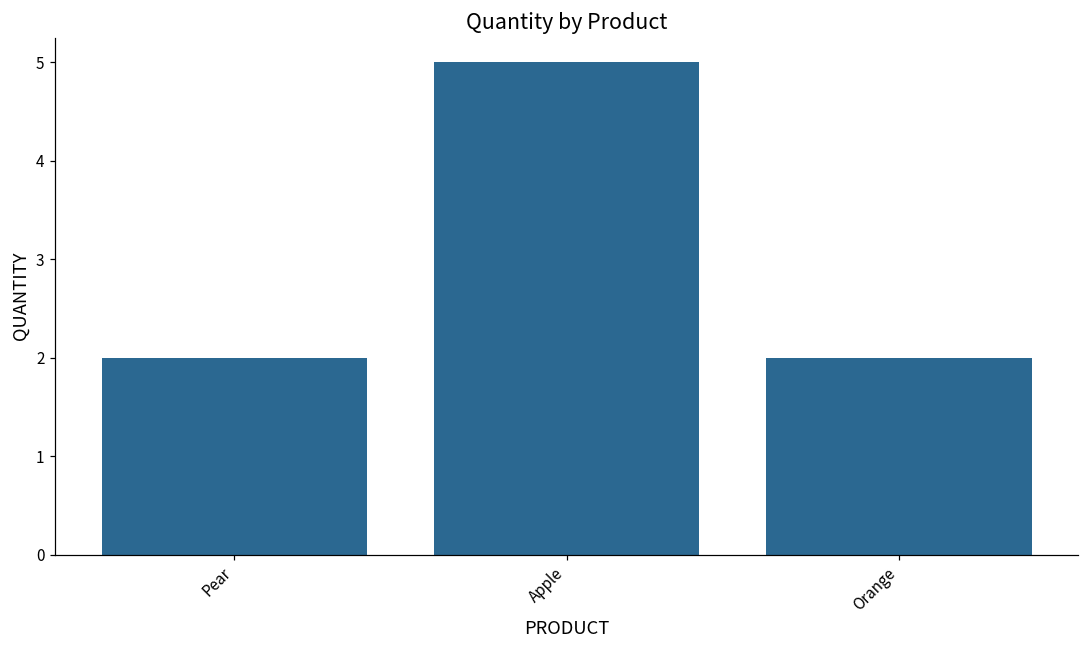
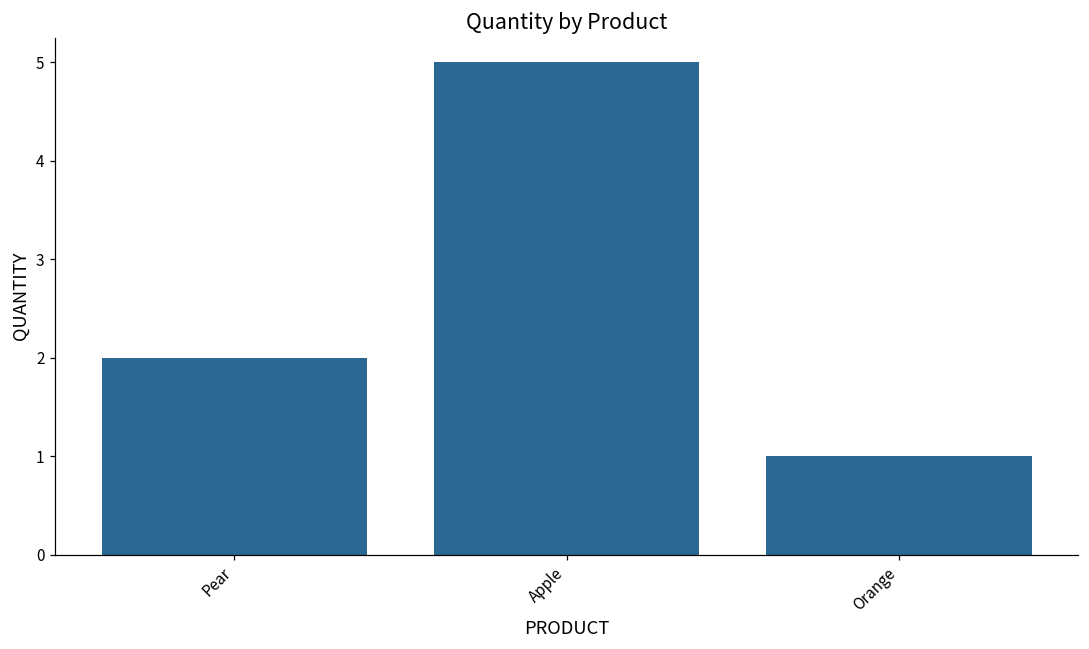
Orange: 2 -> 1
